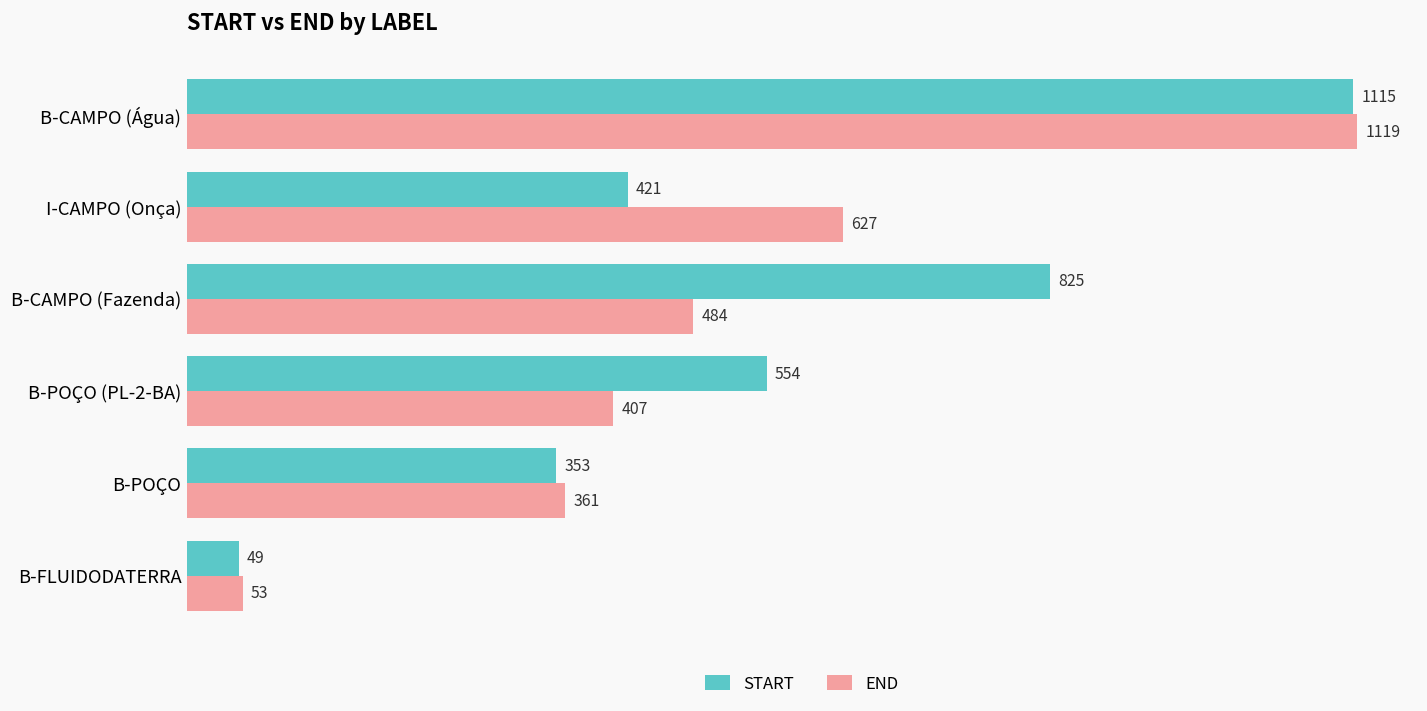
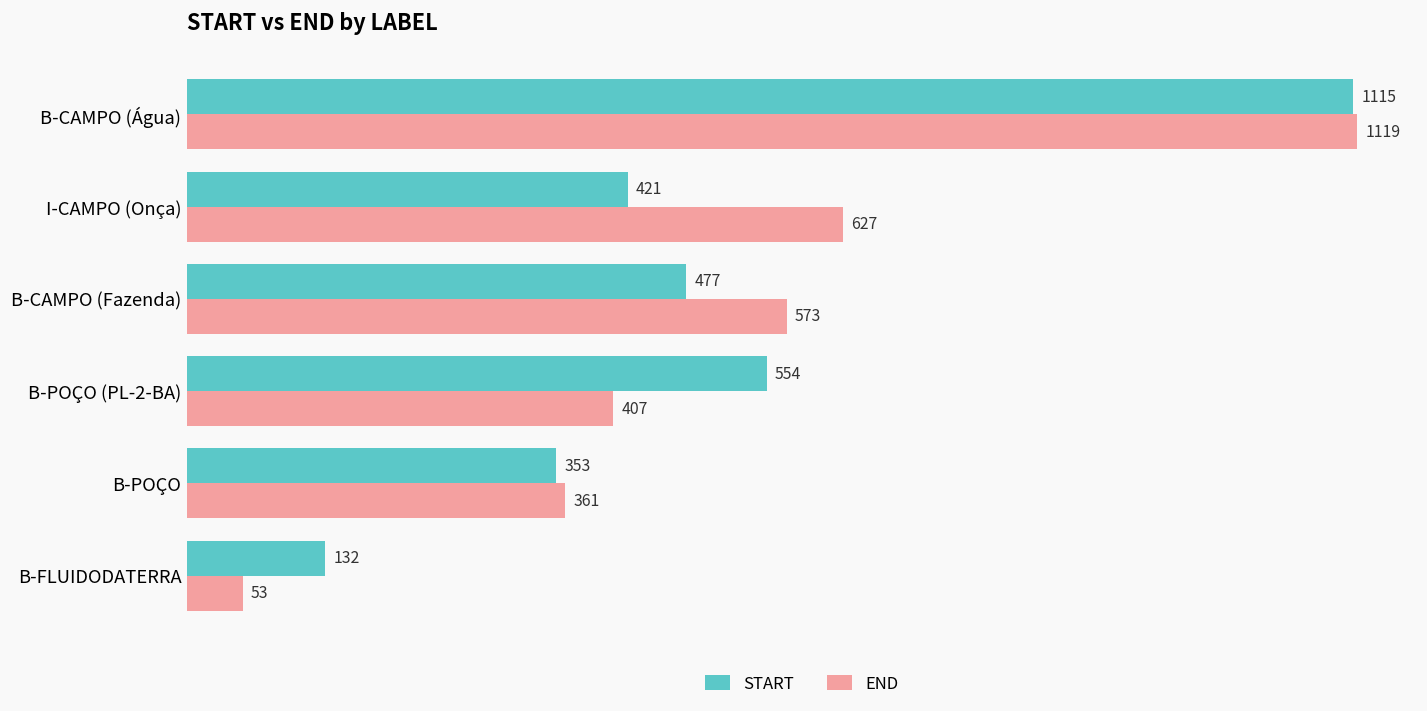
START, B-CAMPO (Fazenda): 825 -> 477
END, B-CAMPO (Fazenda): 484 -> 573
START, B-FLUIDODATERRA: 49 -> 132
